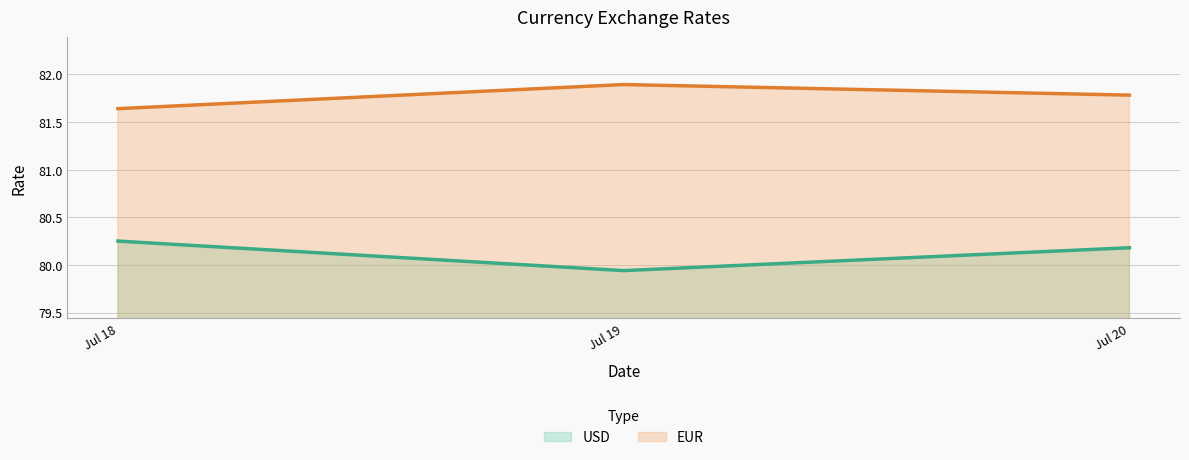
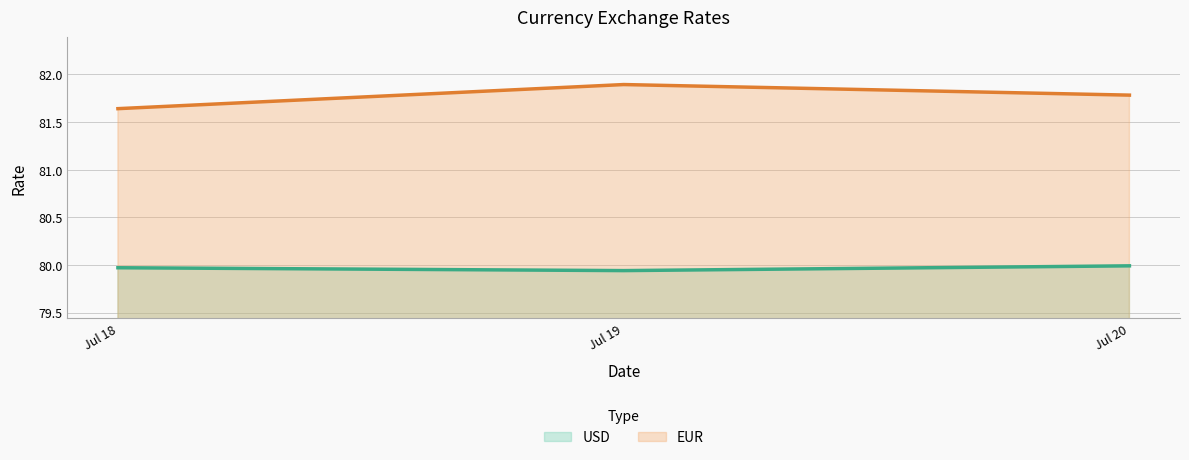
USD, Jul 18: 80.3 -> 80.0
USD, Jul 20: 80.2 -> 80.0
